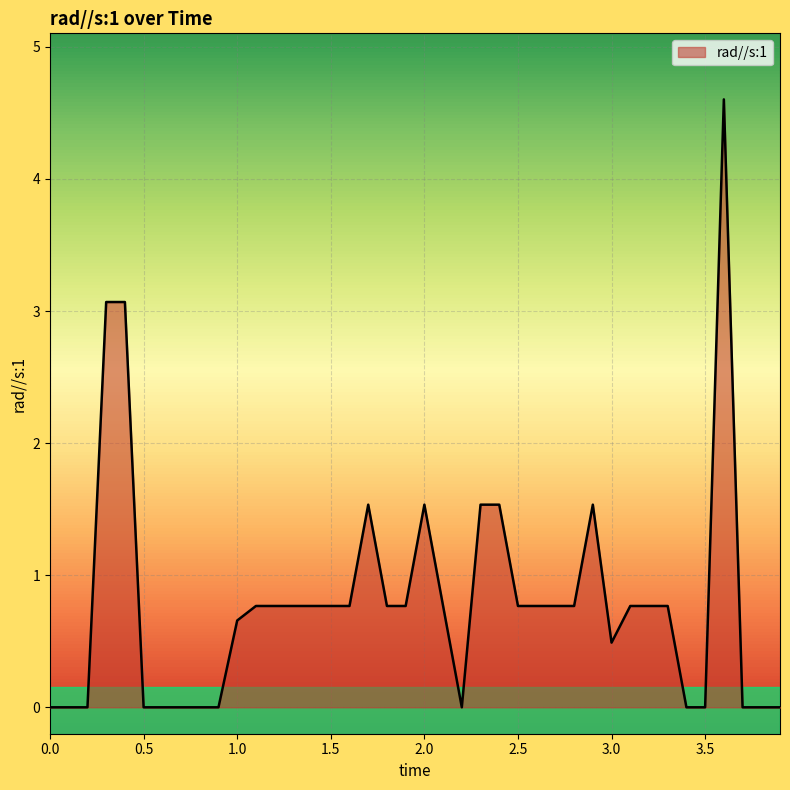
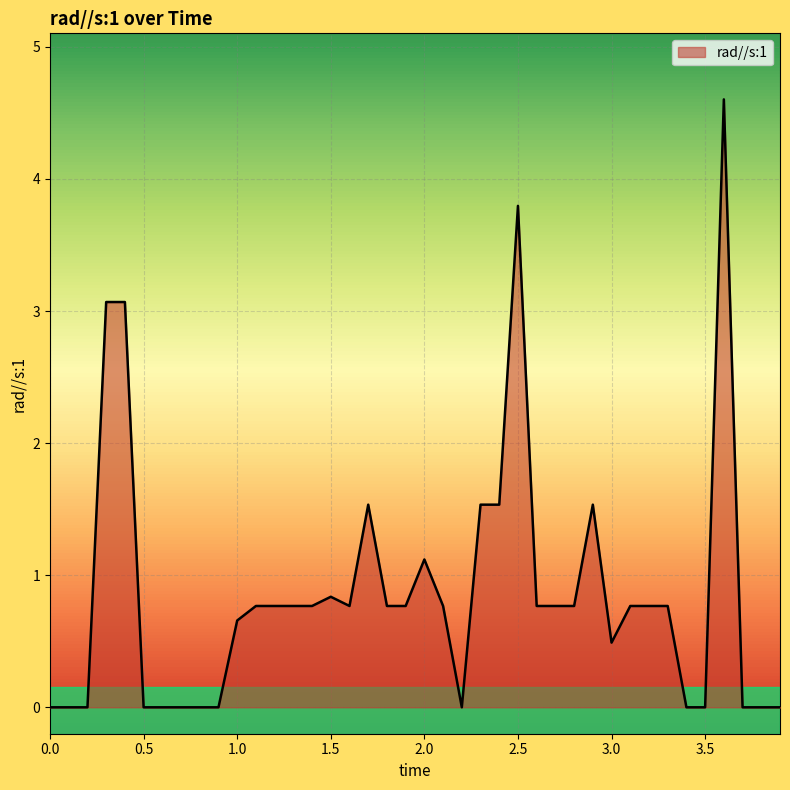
1.5: 0.77 -> 0.84
2.0: 1.53 -> 1.12
2.5: 0.77 -> 3.80
